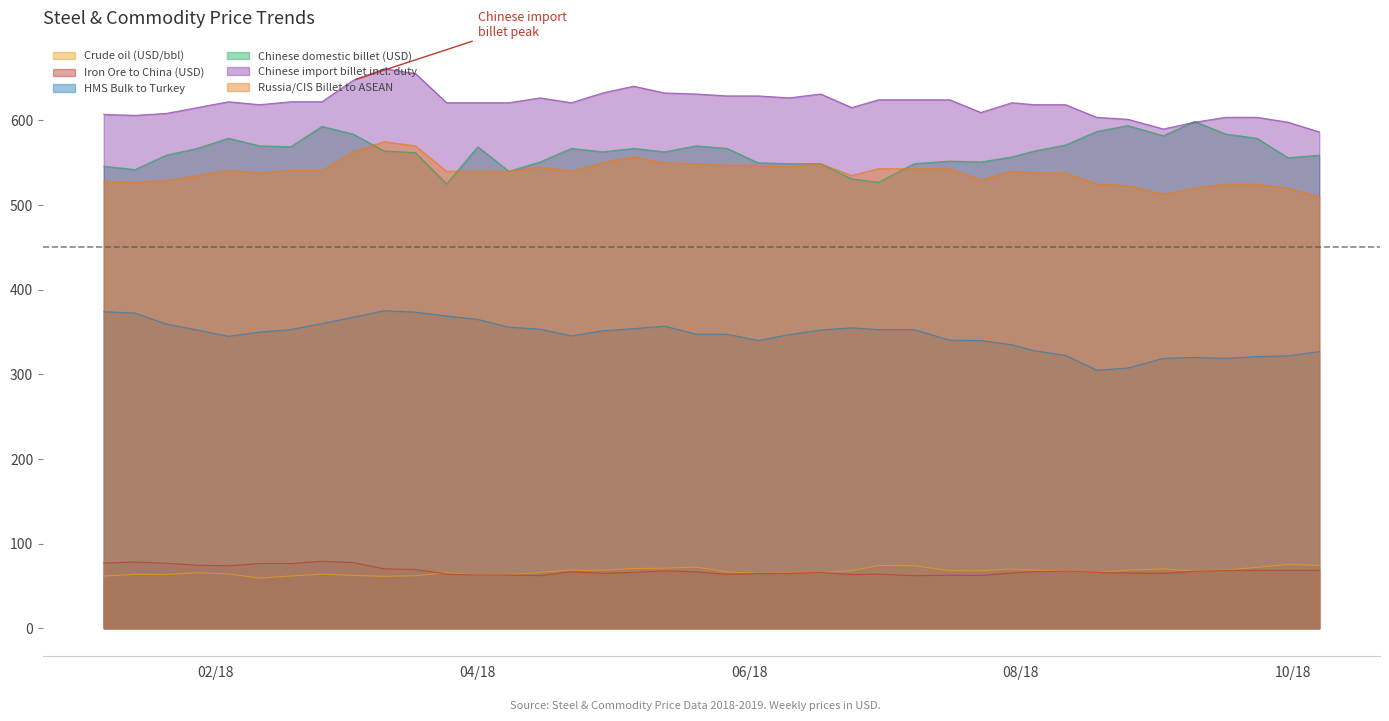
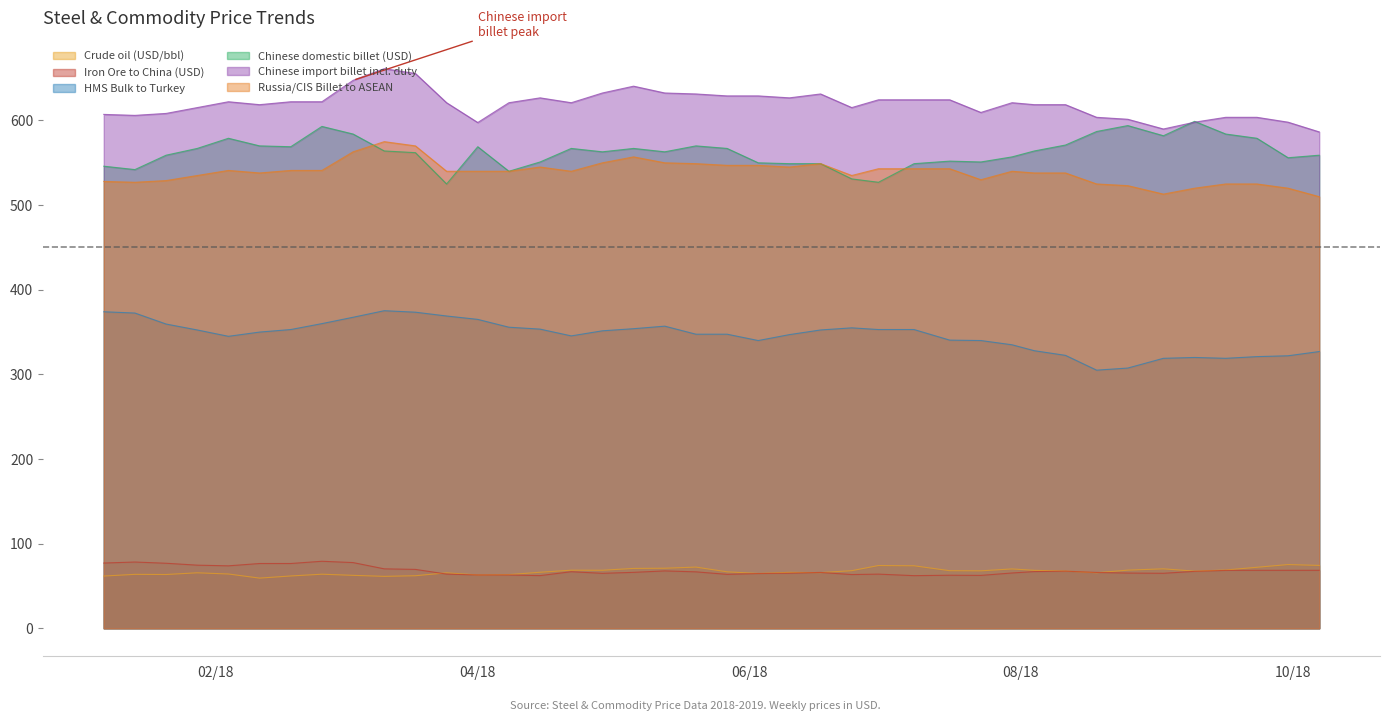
Chinese import billet incl. duty, 04/18: 620 -> 600
